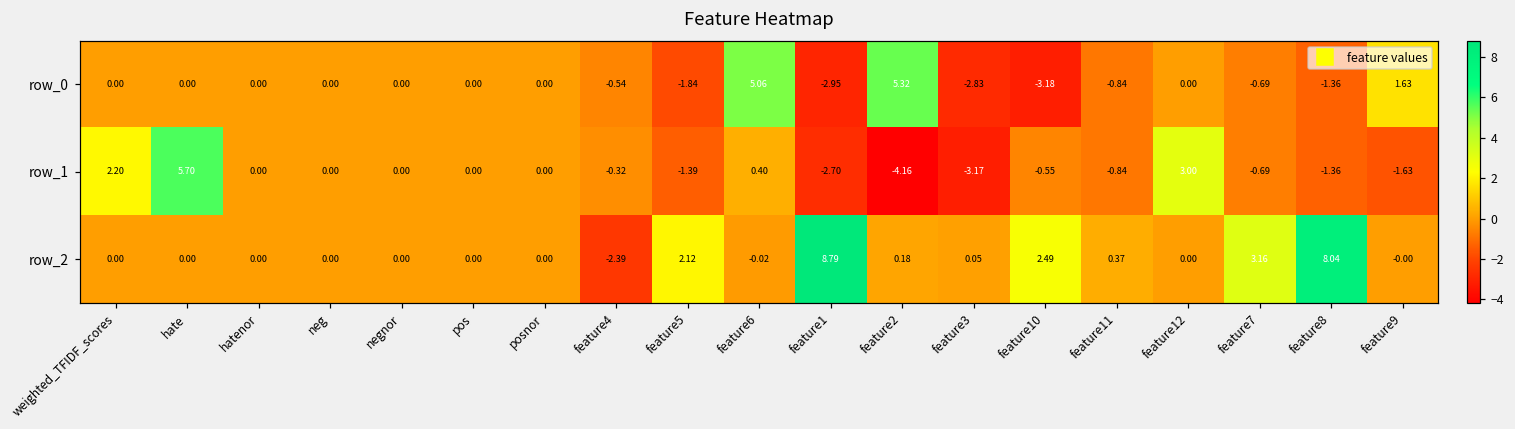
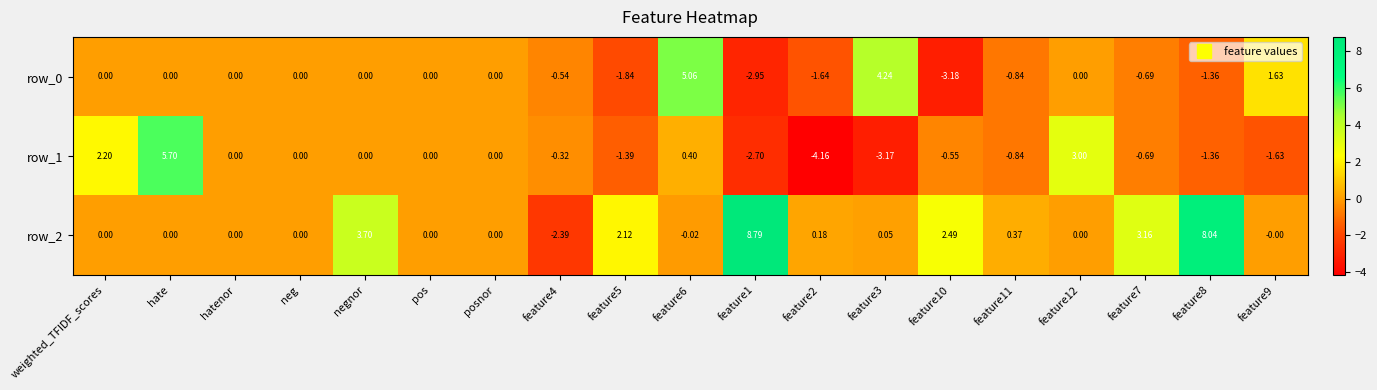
row_0, feature2: 5.32 -> -1.64
row_0, feature3: -2.83 -> 4.24
row_2, negnor: 0.00 -> 3.70
